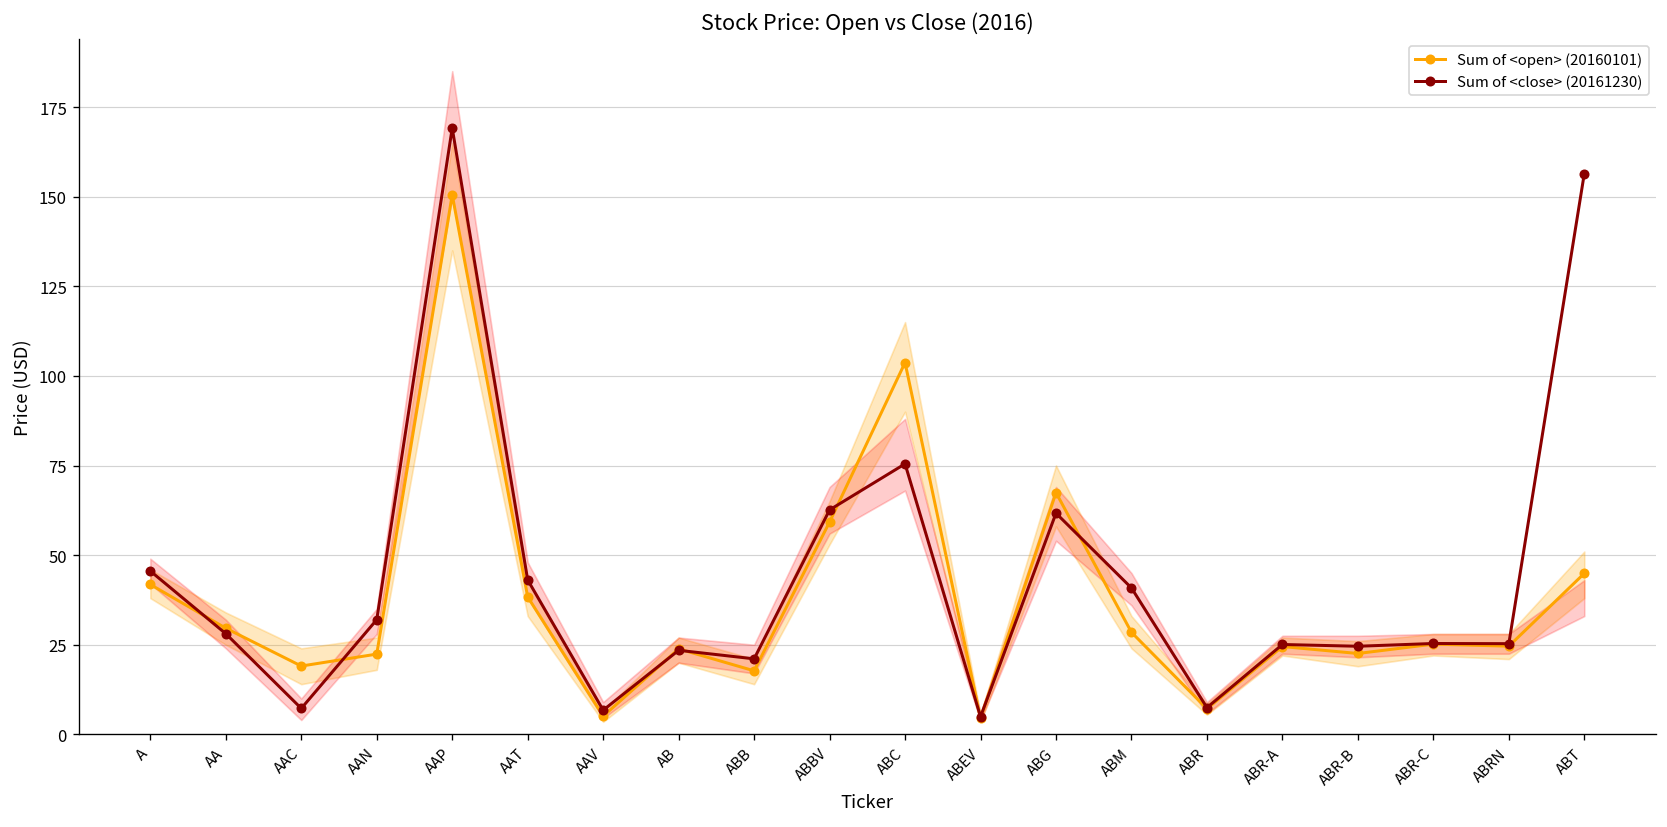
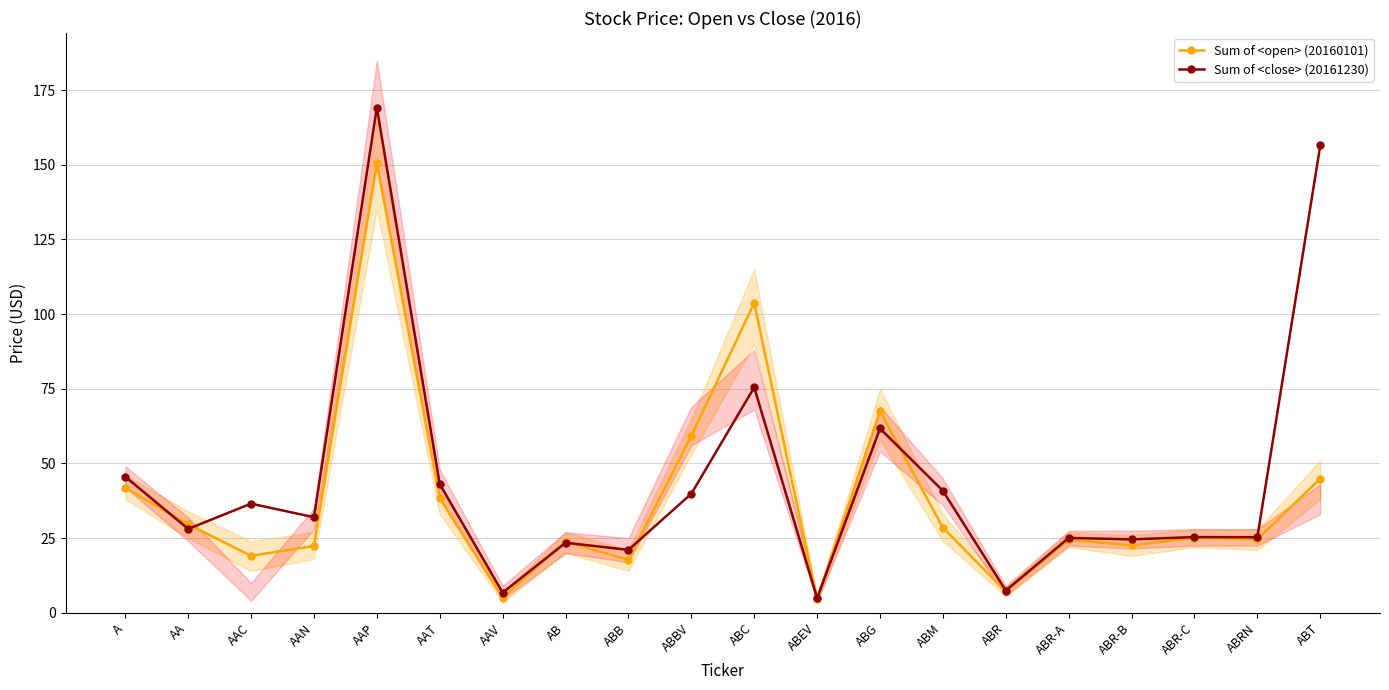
Sum of <close> (20161230), AAC: 7 -> 37
Sum of <close> (20161230), ABBV: 63 -> 40
